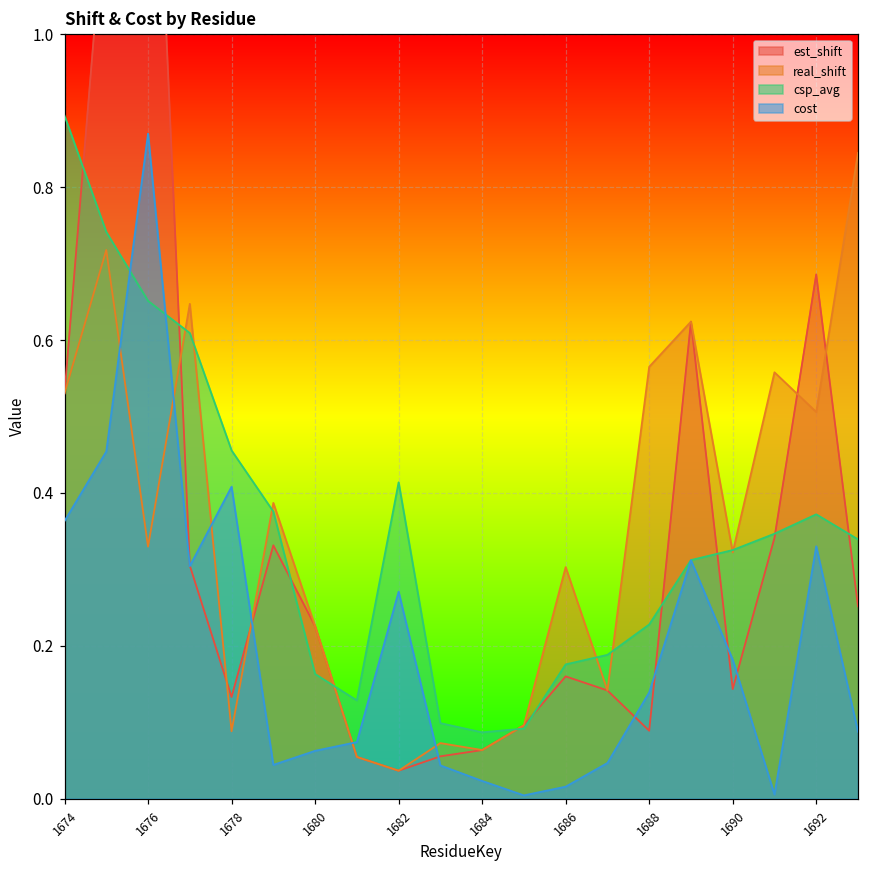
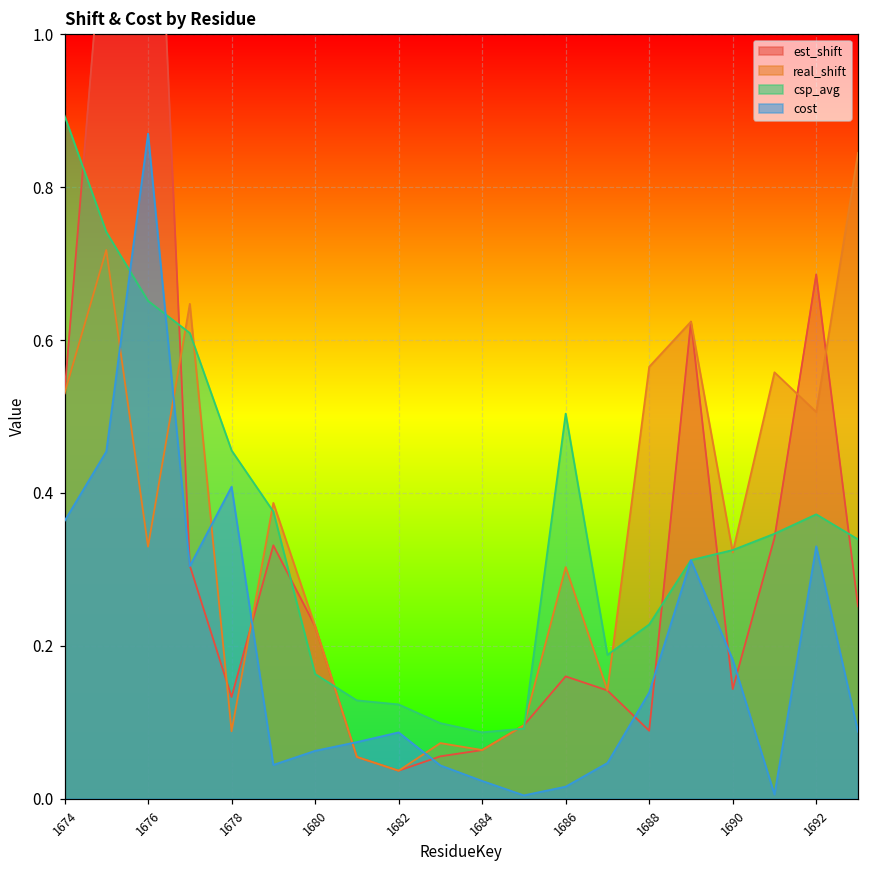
csp_avg, 1682: 0.41 -> 0.12
cost, 1682: 0.27 -> 0.09
csp_avg, 1686: 0.18 -> 0.50
